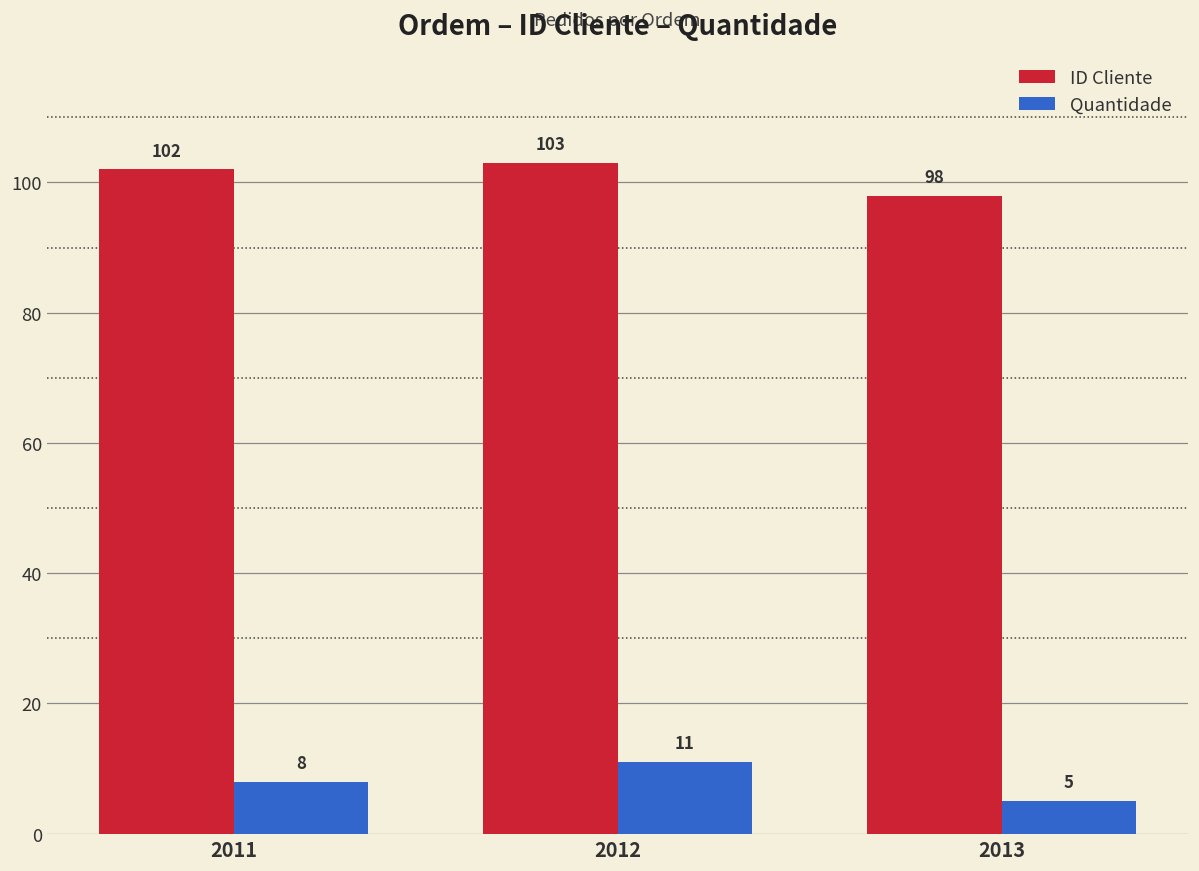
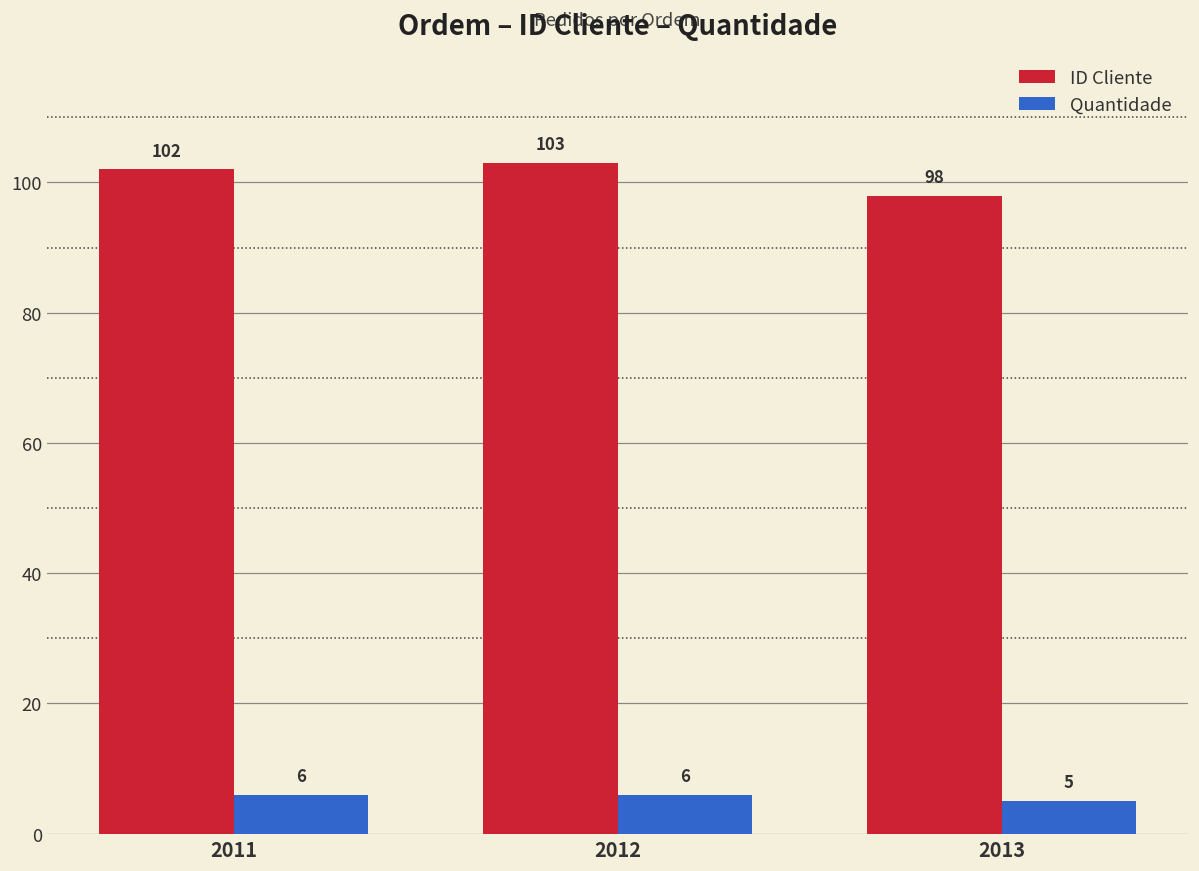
Quantidade, 2011: 8 -> 6
Quantidade, 2012: 11 -> 6
